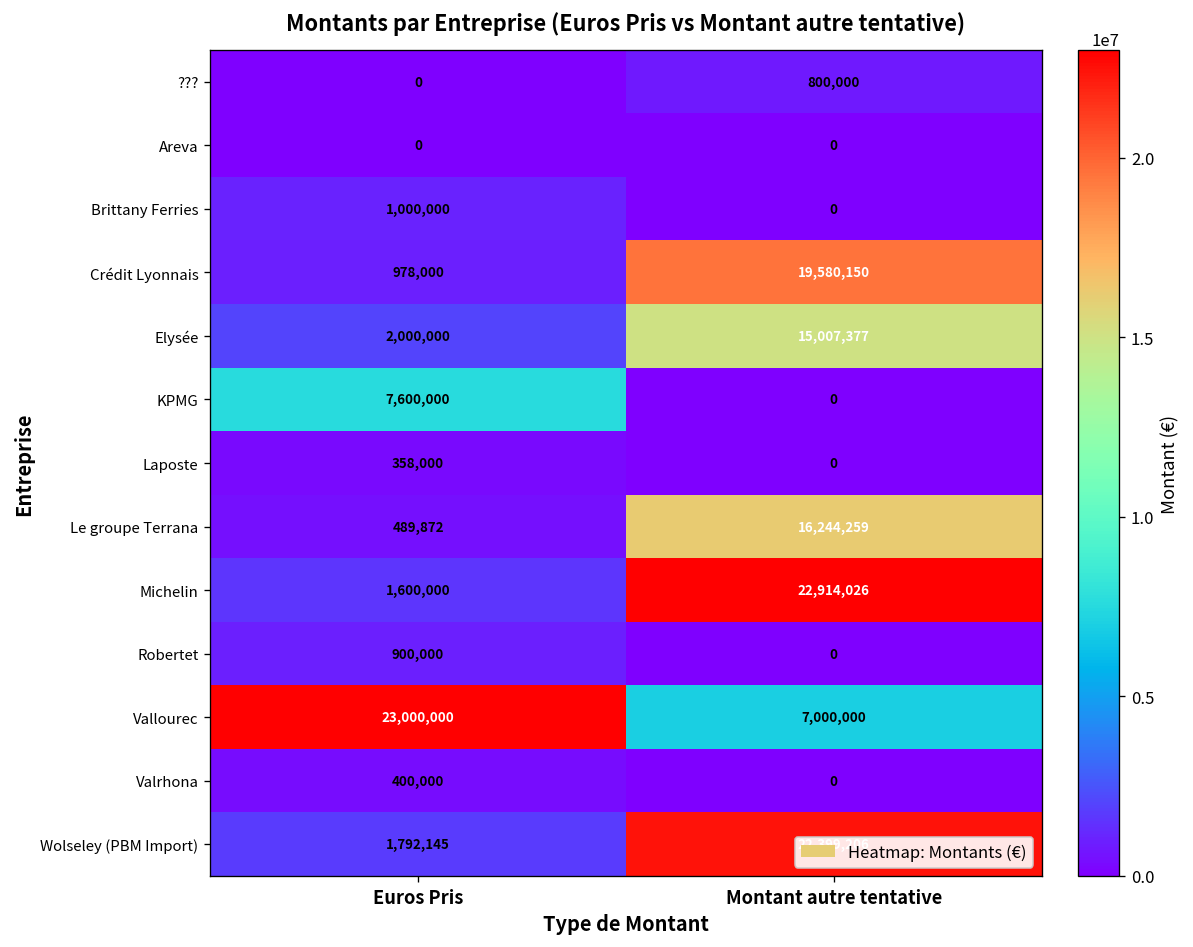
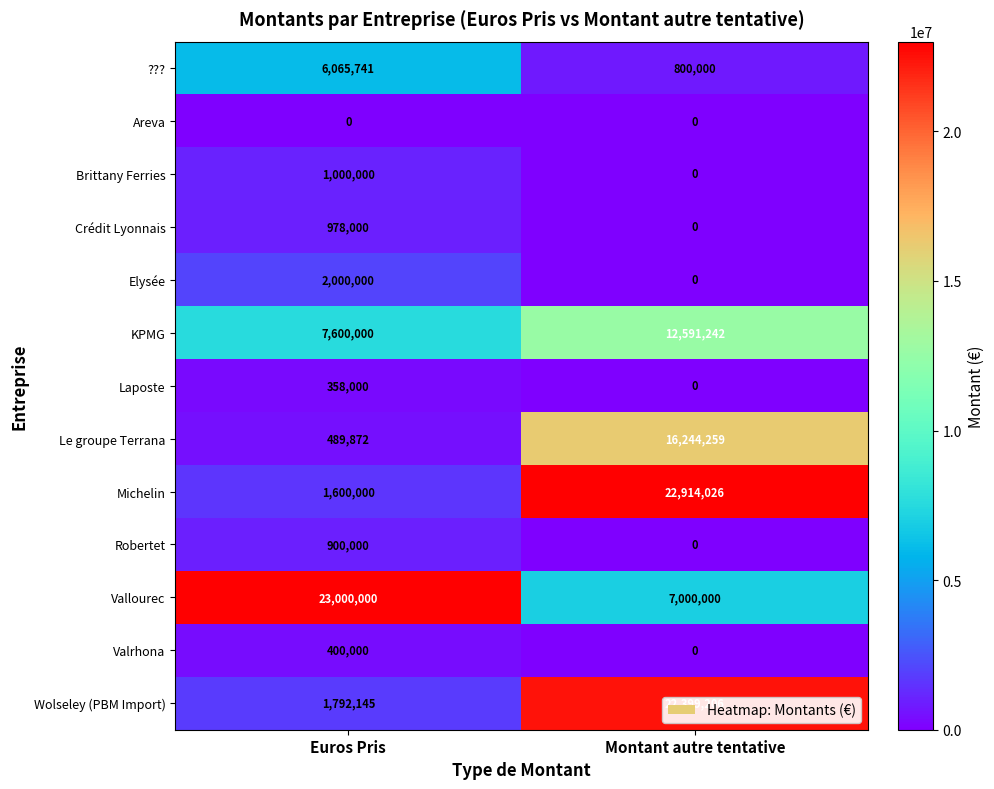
???, Euros Pris: 0 -> 6,065,741
Crédit Lyonnais, Montant autre tentative: 19,580,150 -> 0
Elysée, Montant autre tentative: 15,007,377 -> 0
KPMG, Montant autre tentative: 0 -> 12,591,242
